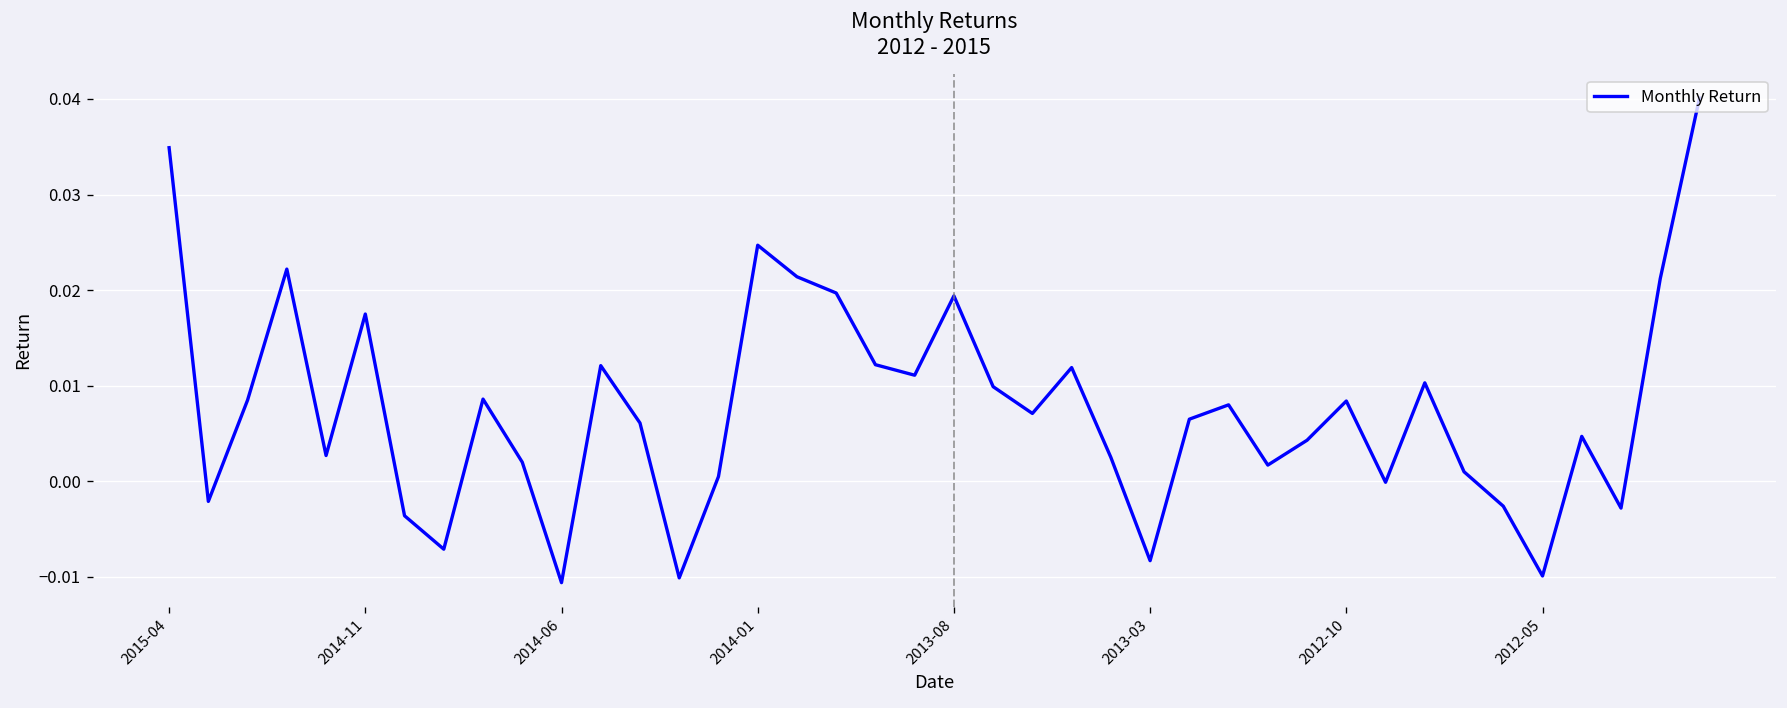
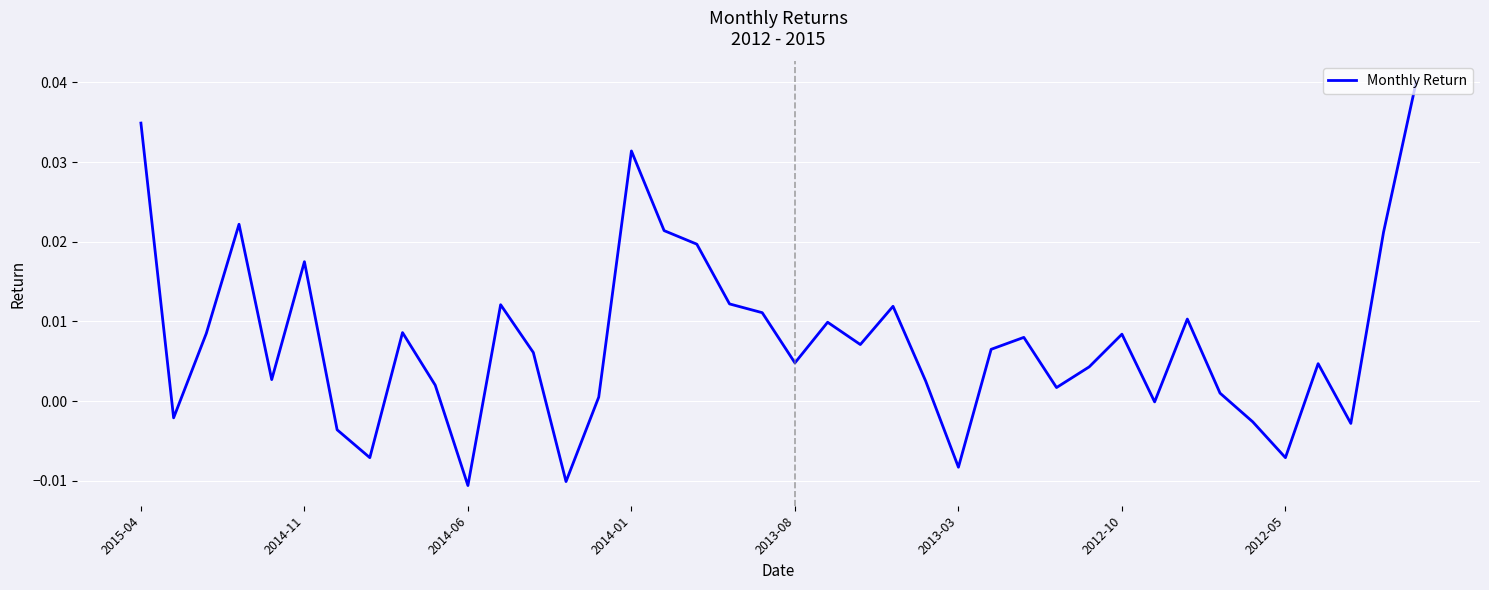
2014-01: 0.025 -> 0.031
2013-08: 0.019 -> 0.005
2012-05: -0.010 -> -0.007
